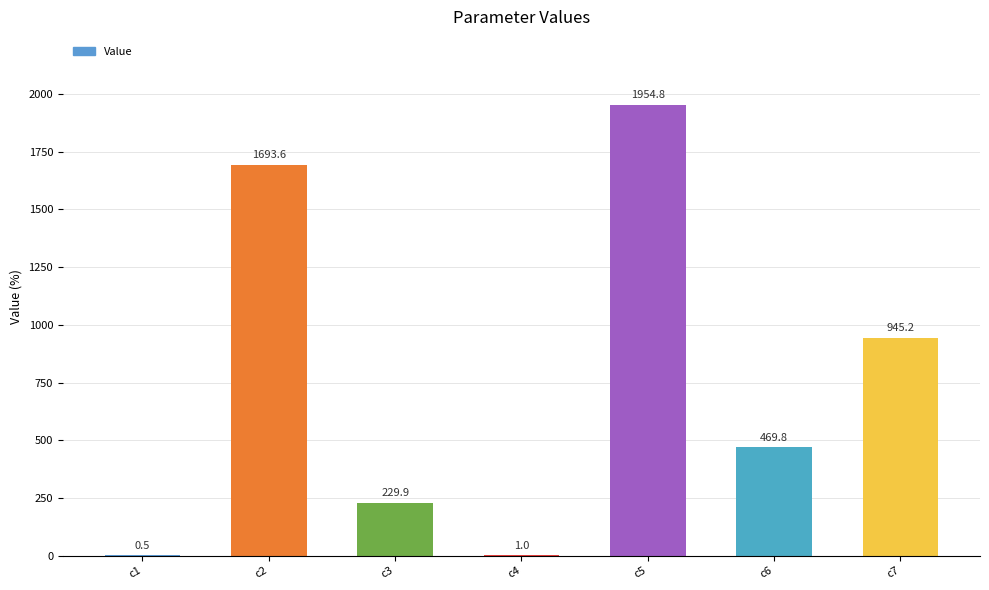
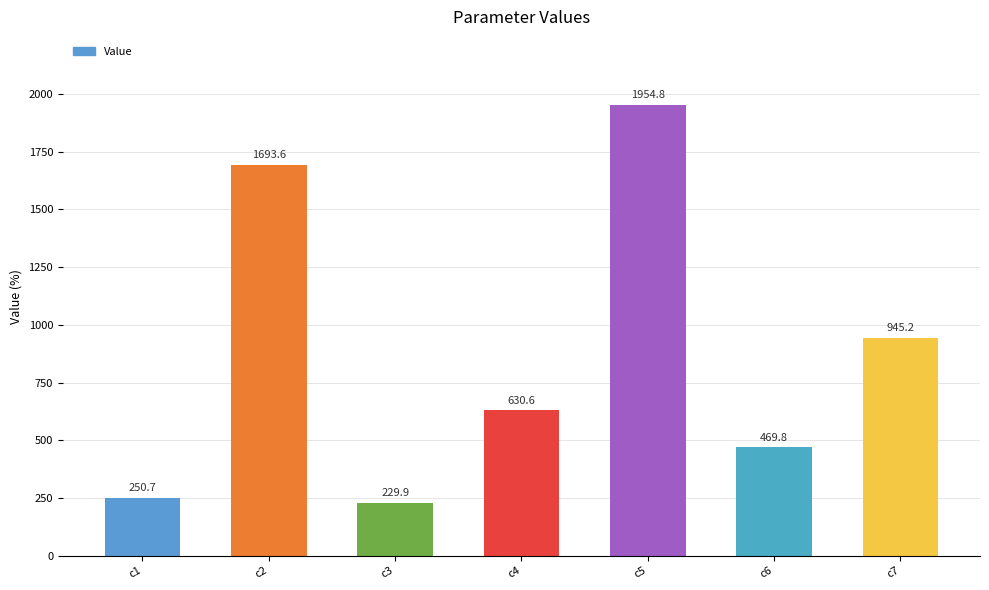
c1: 0.5 -> 250.7
c4: 1.0 -> 630.6
